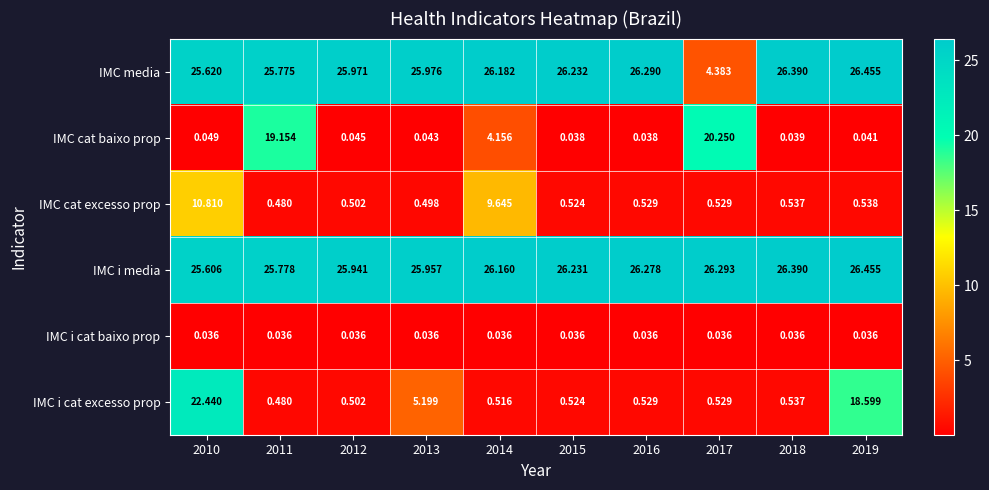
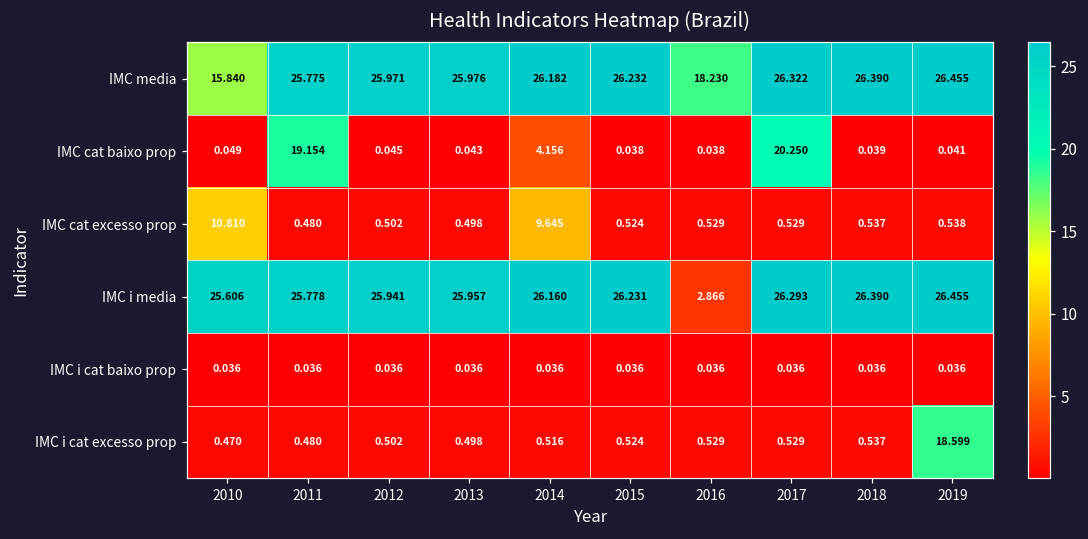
IMC media, 2010: 25.620 -> 15.840
IMC media, 2016: 26.290 -> 18.230
IMC media, 2017: 4.383 -> 26.322
IMC i media, 2016: 26.278 -> 2.866
IMC i cat excesso prop, 2010: 22.440 -> 0.470
IMC i cat excesso prop, 2013: 5.199 -> 0.498
